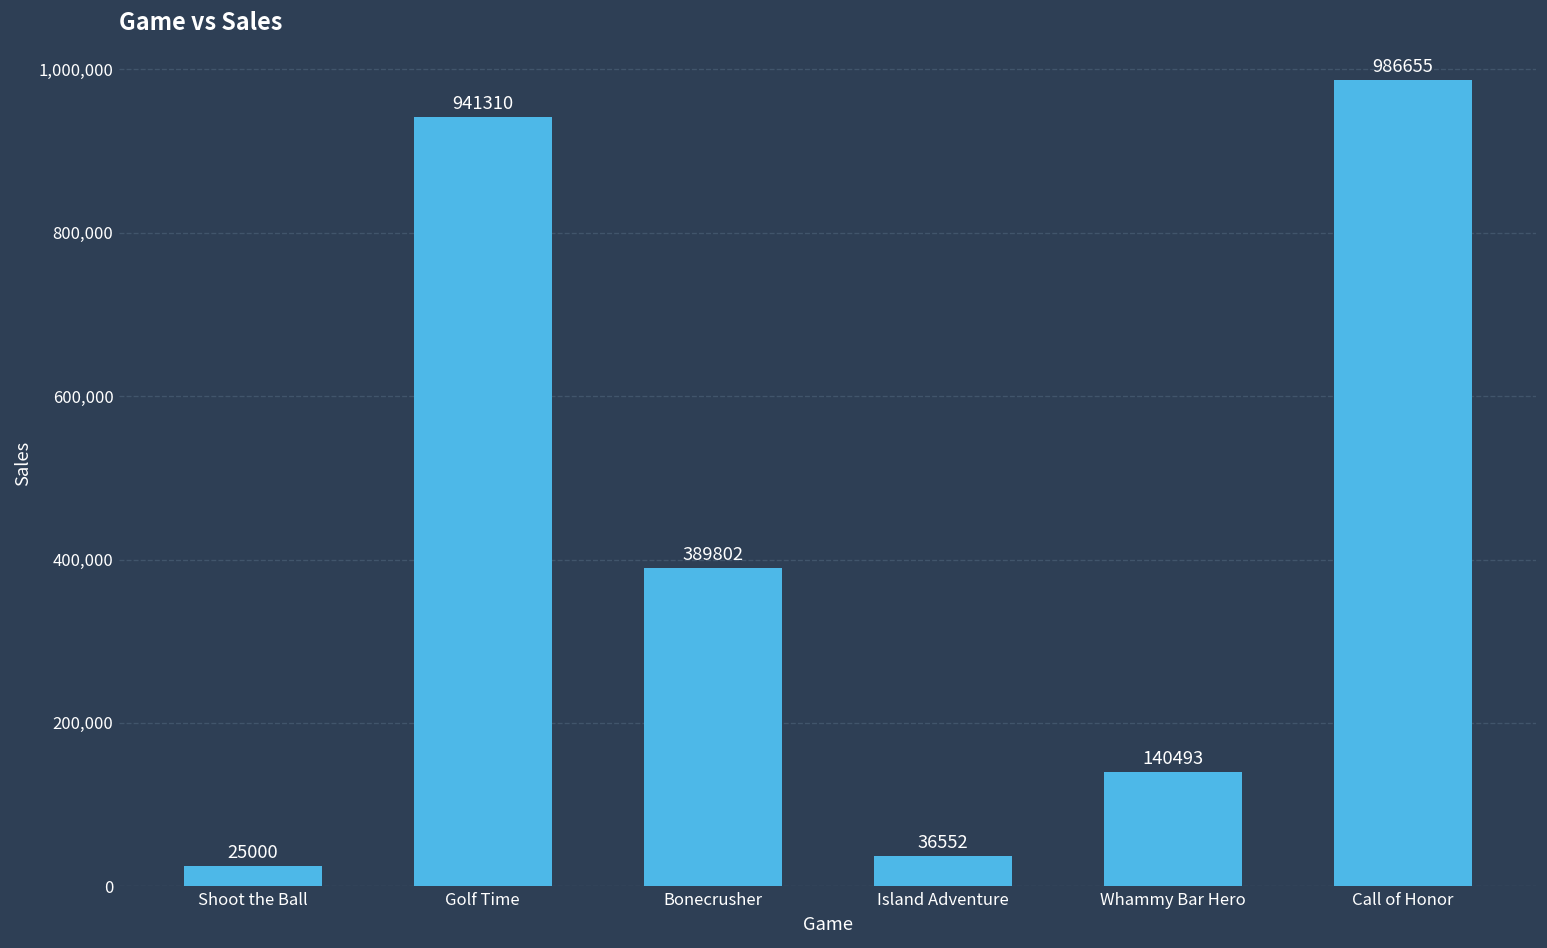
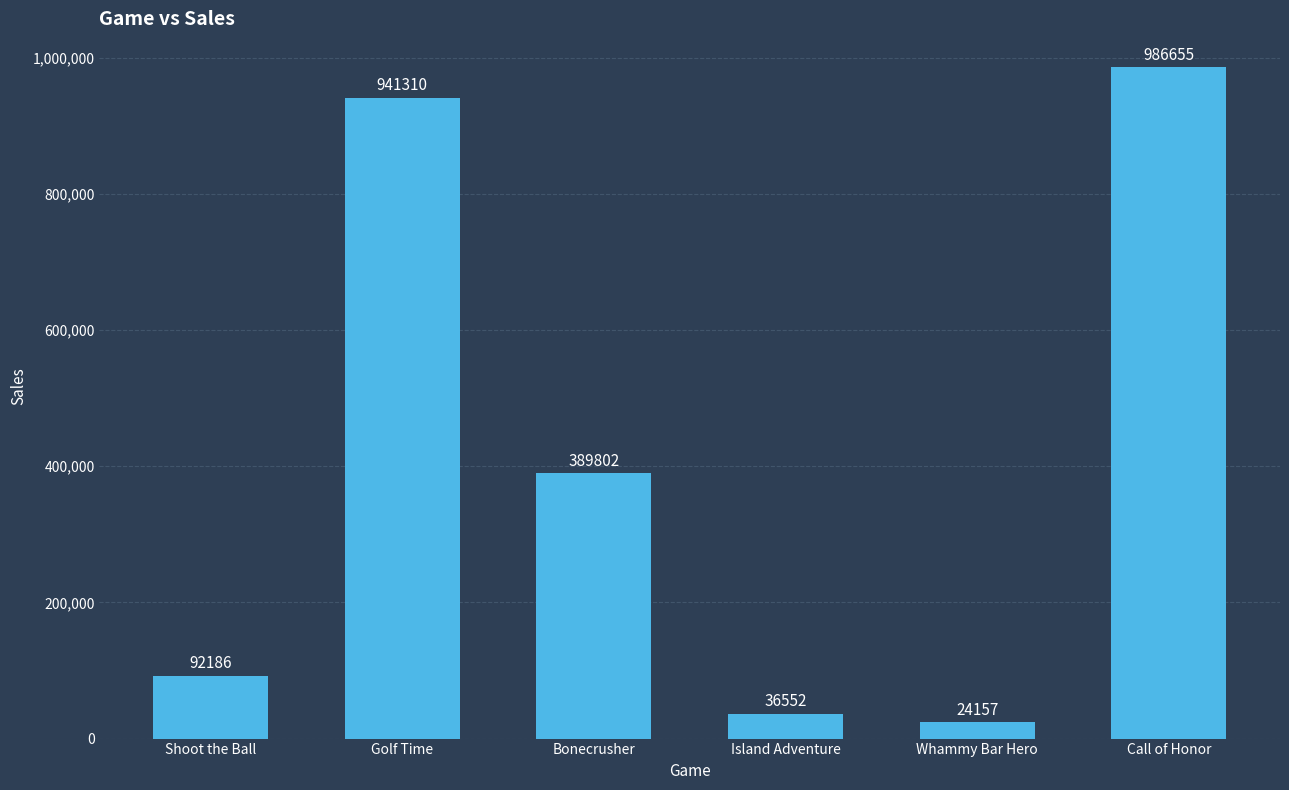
Shoot the Ball: 25000 -> 92186
Whammy Bar Hero: 140493 -> 24157
